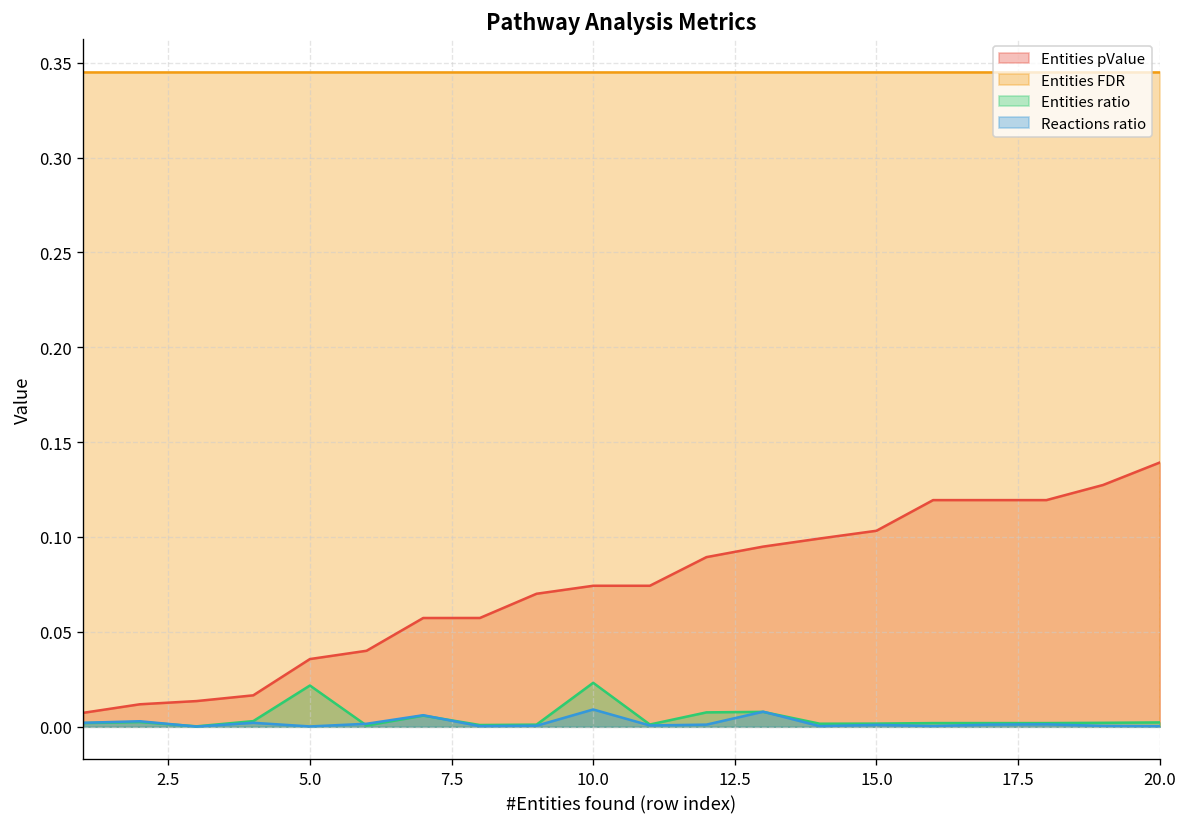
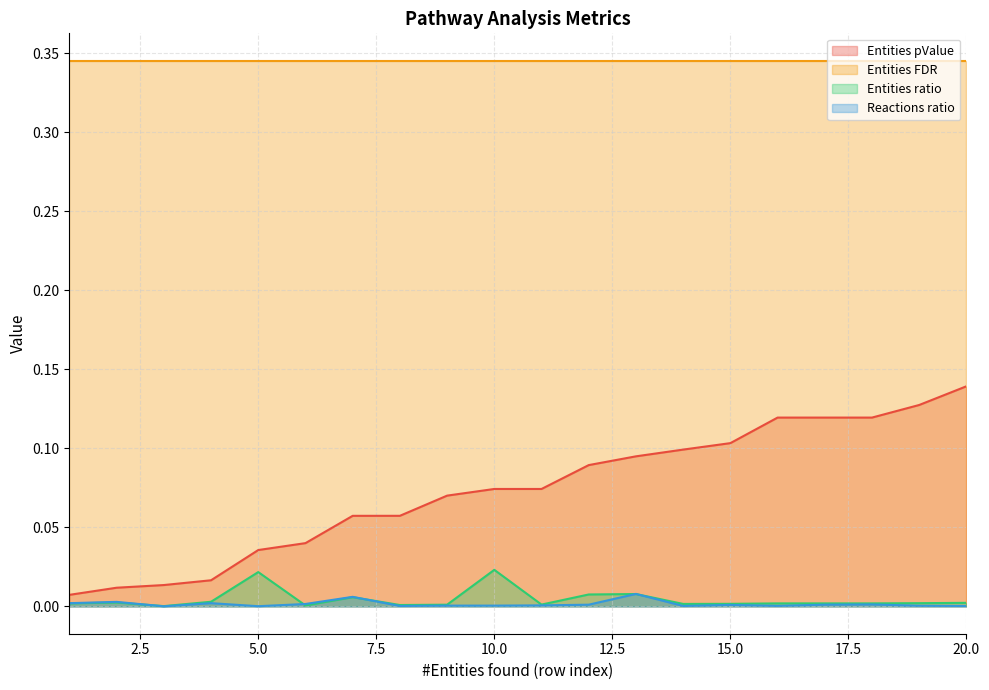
Reactions ratio, 10.0: 0.009 -> 0.001
